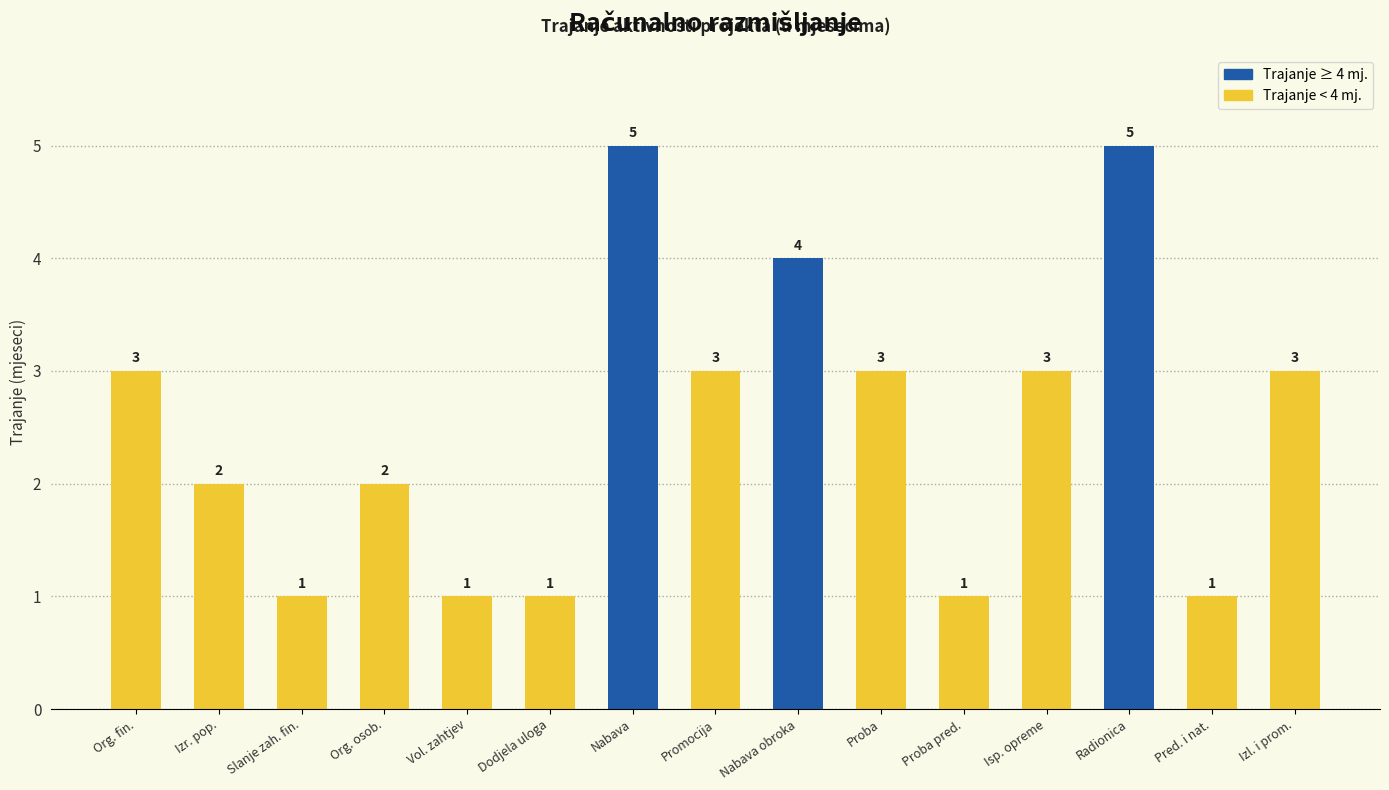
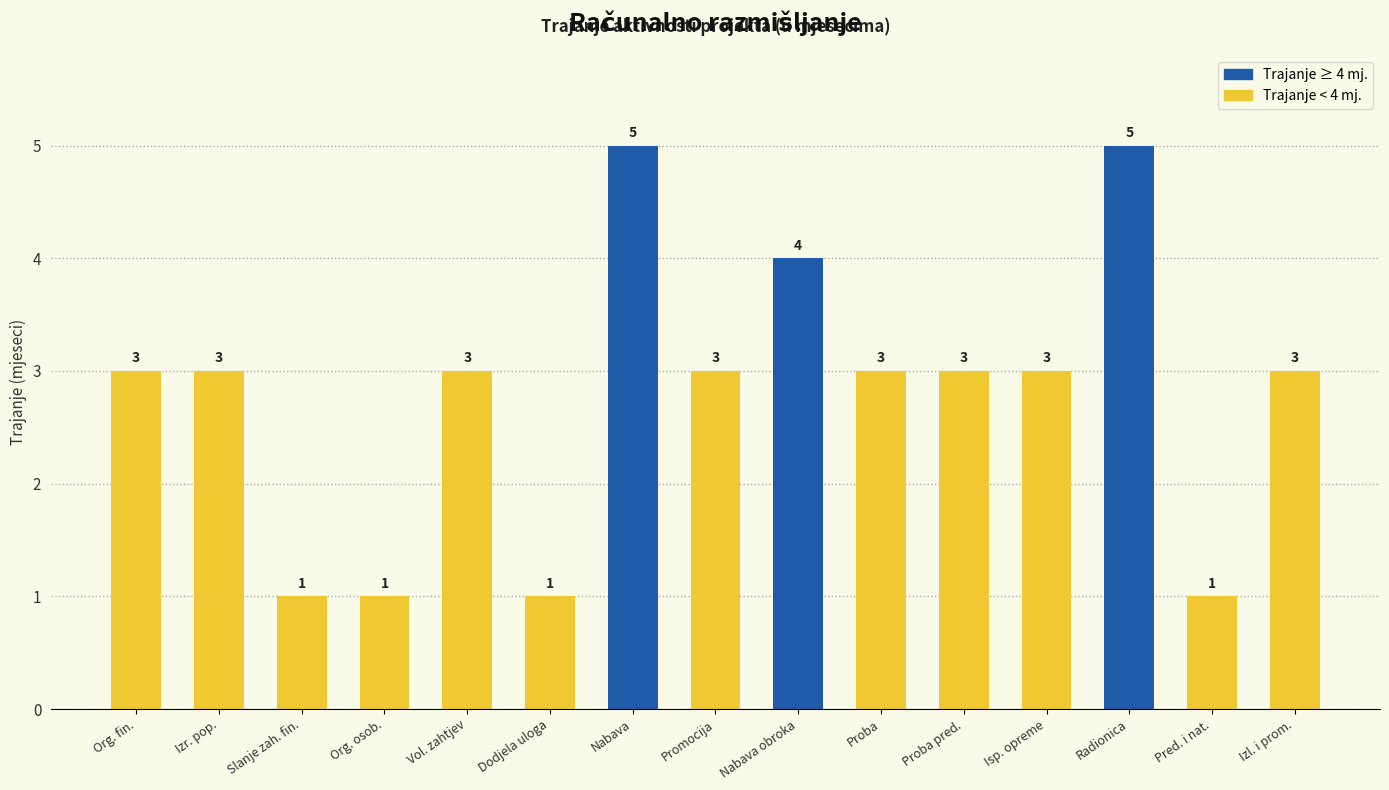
Izr. pop.: 2 -> 3
Org. osob.: 2 -> 1
Vol. zahtjev: 1 -> 3
Proba pred.: 1 -> 3
